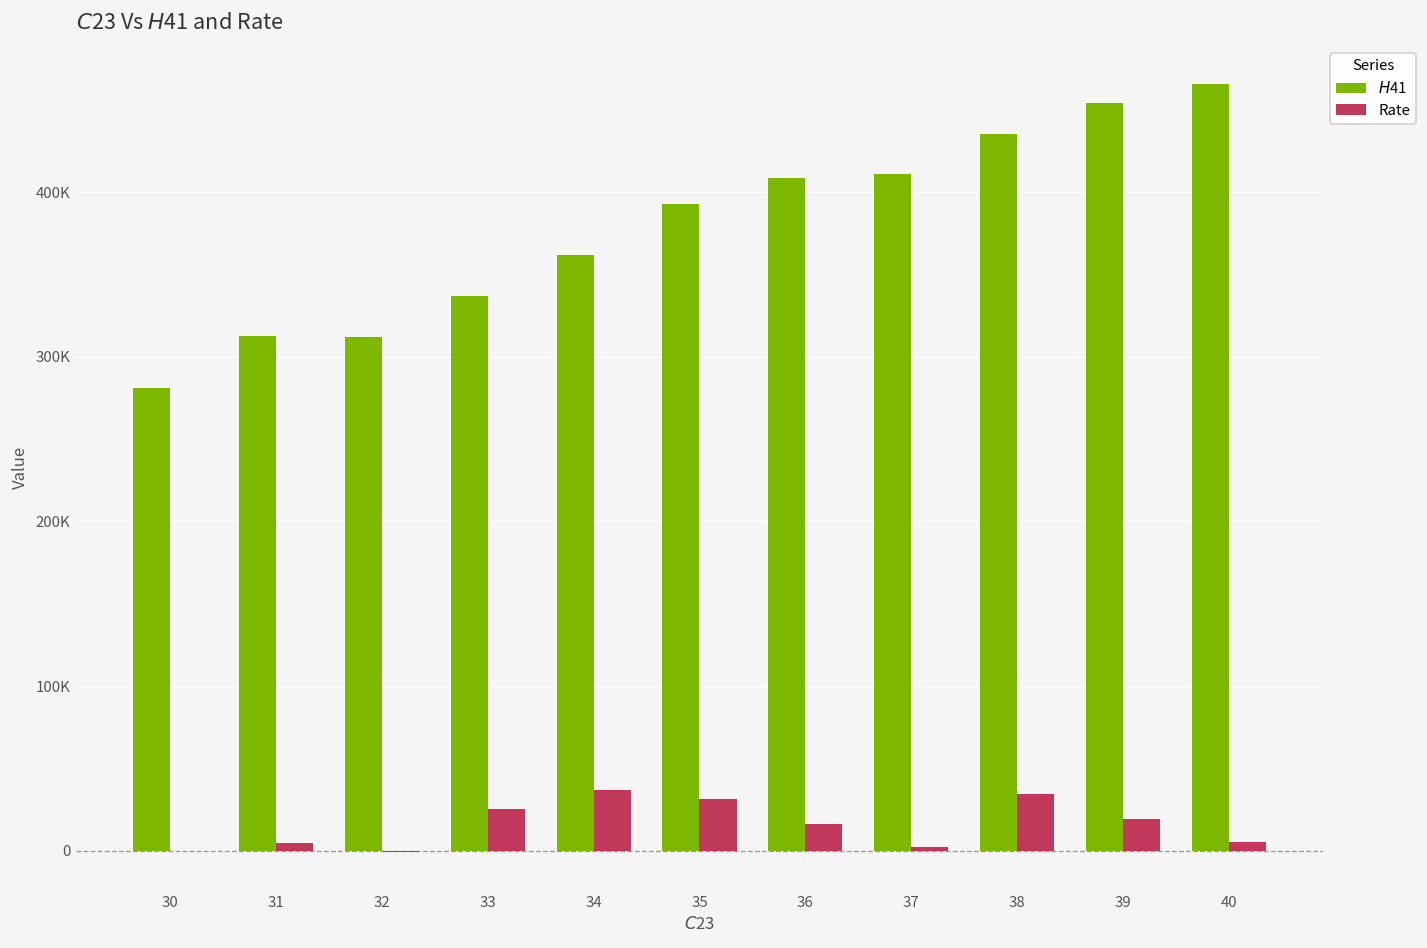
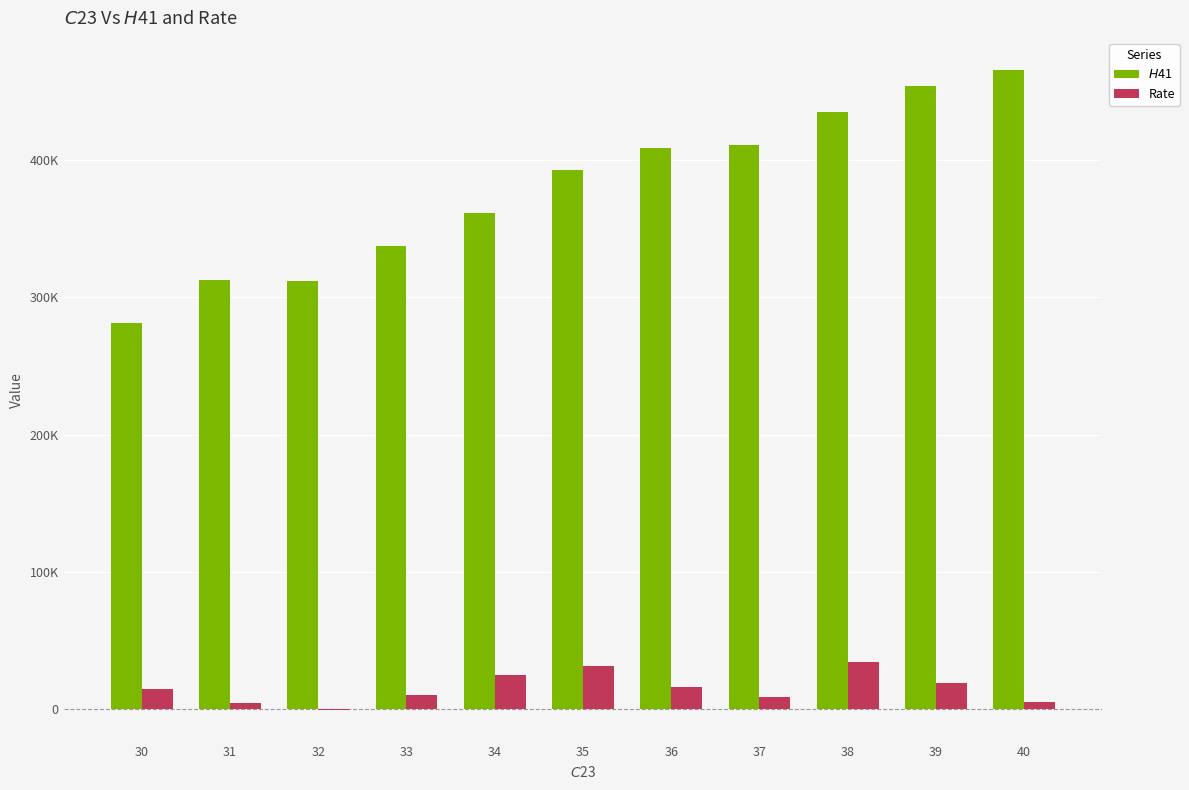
Rate, 30: 0 -> 15000
Rate, 33: 25000 -> 10000
Rate, 34: 37000 -> 24000
Rate, 37: 2000 -> 9000
